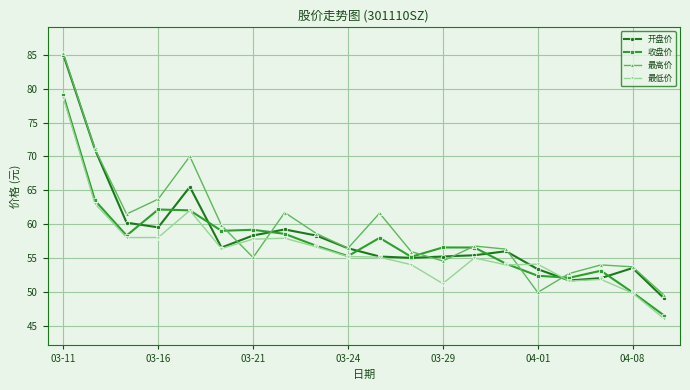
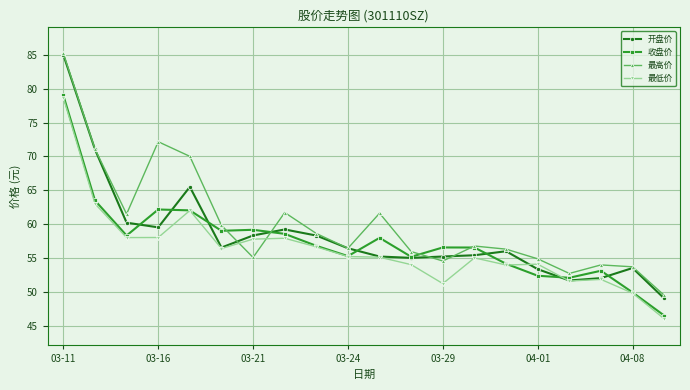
最高价, 03-16: 64 -> 72
最高价, 04-01: 50 -> 55
